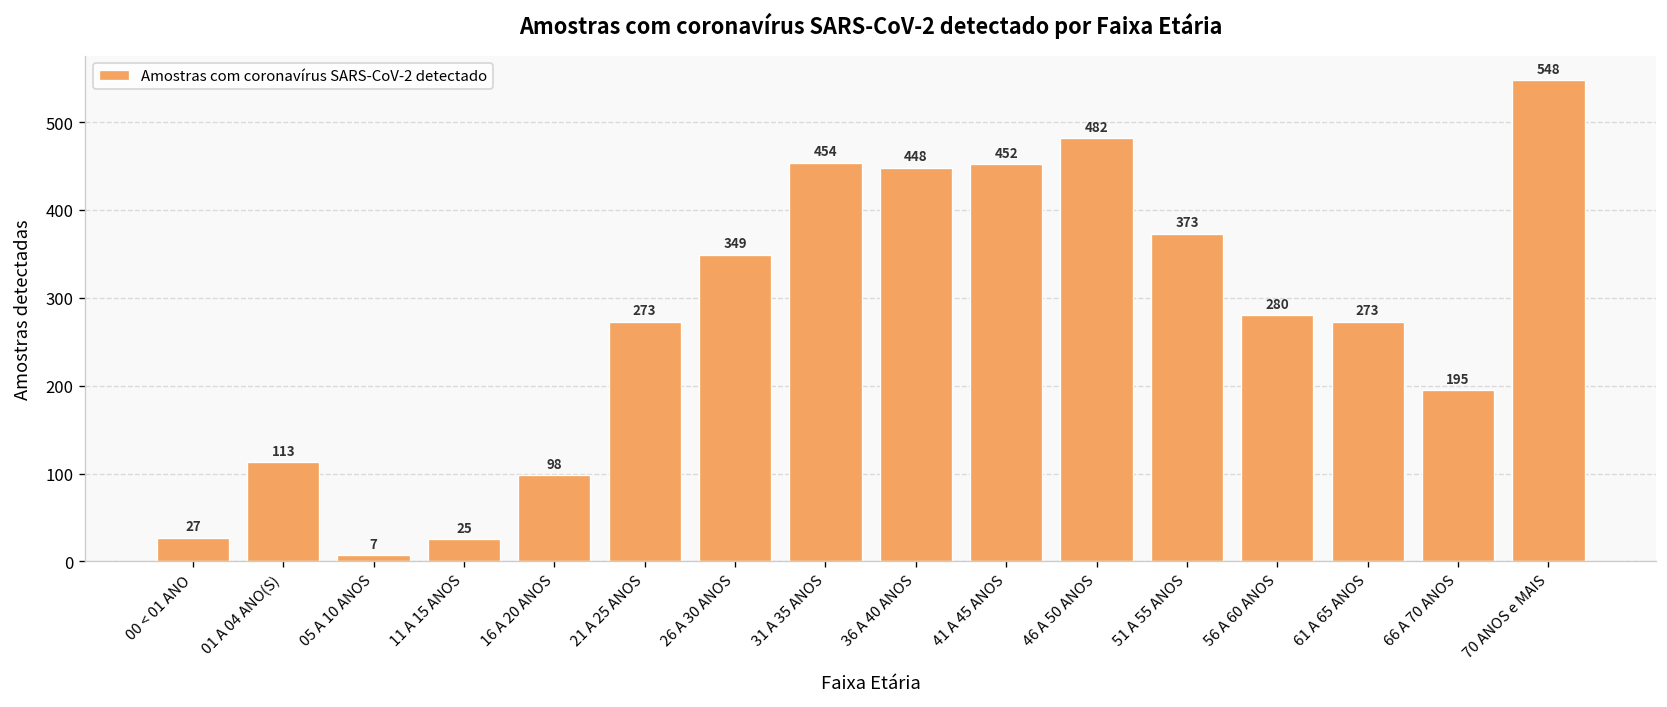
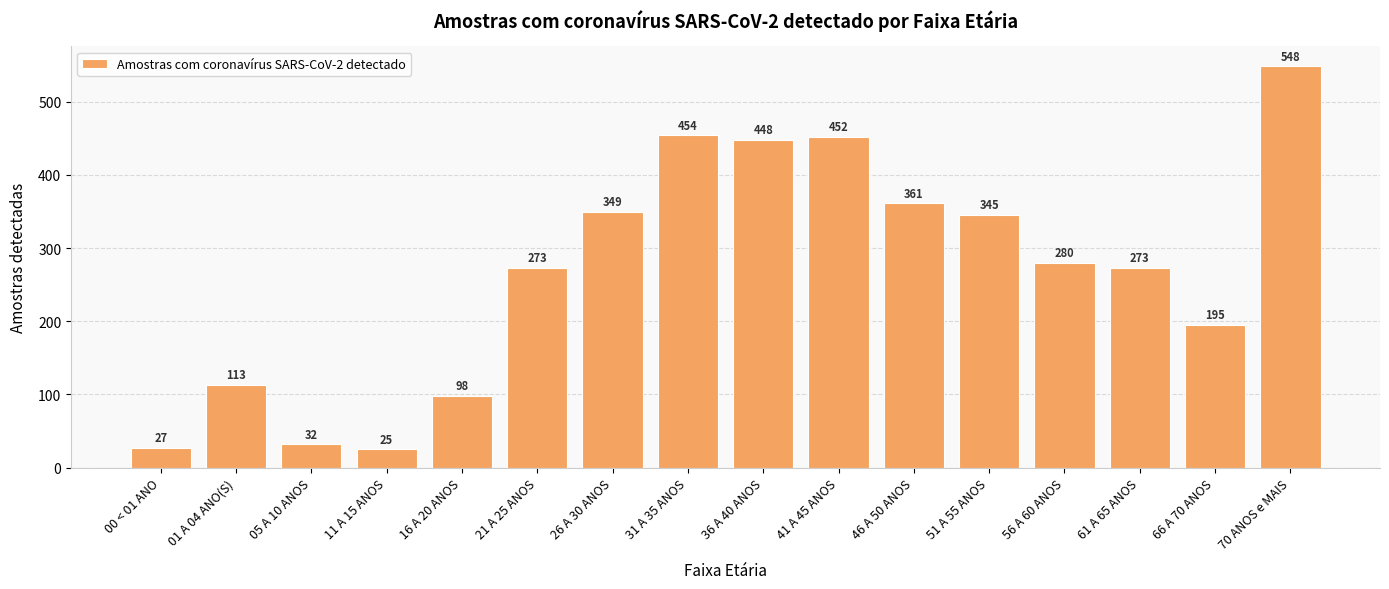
05 A 10 ANOS: 7 -> 32
46 A 50 ANOS: 482 -> 361
51 A 55 ANOS: 373 -> 345
